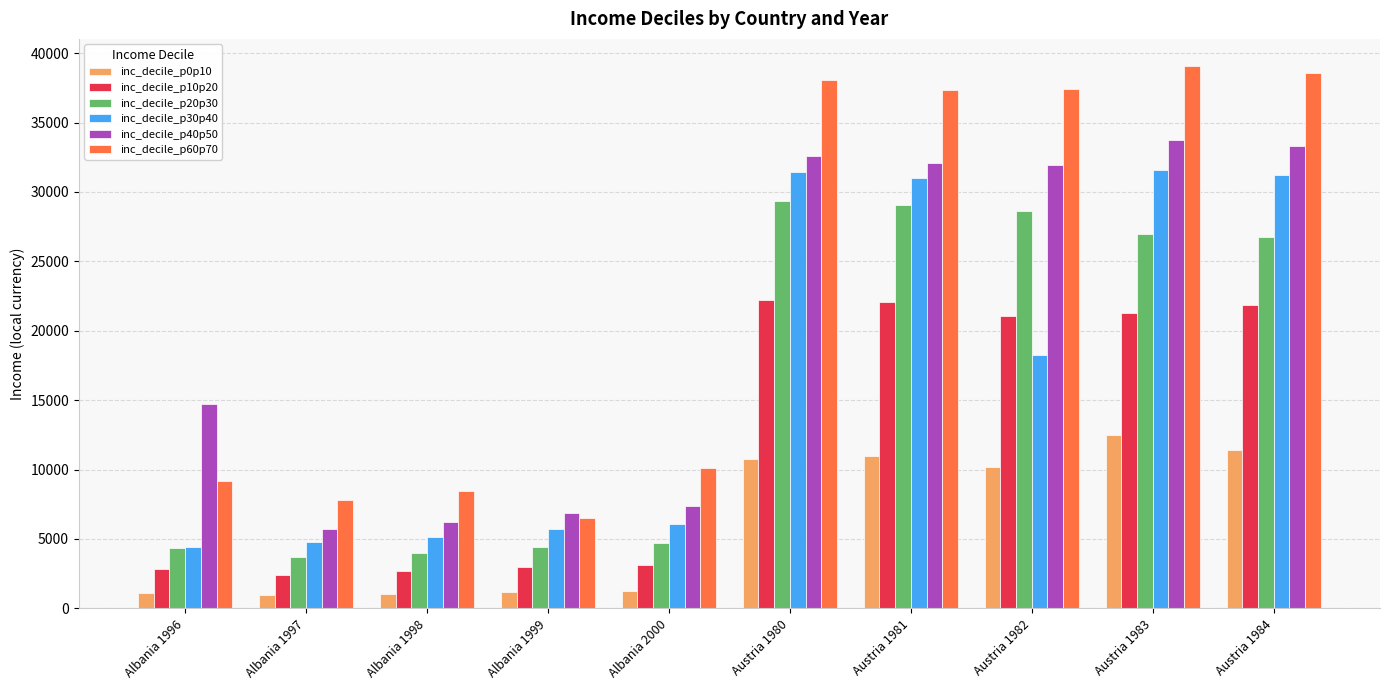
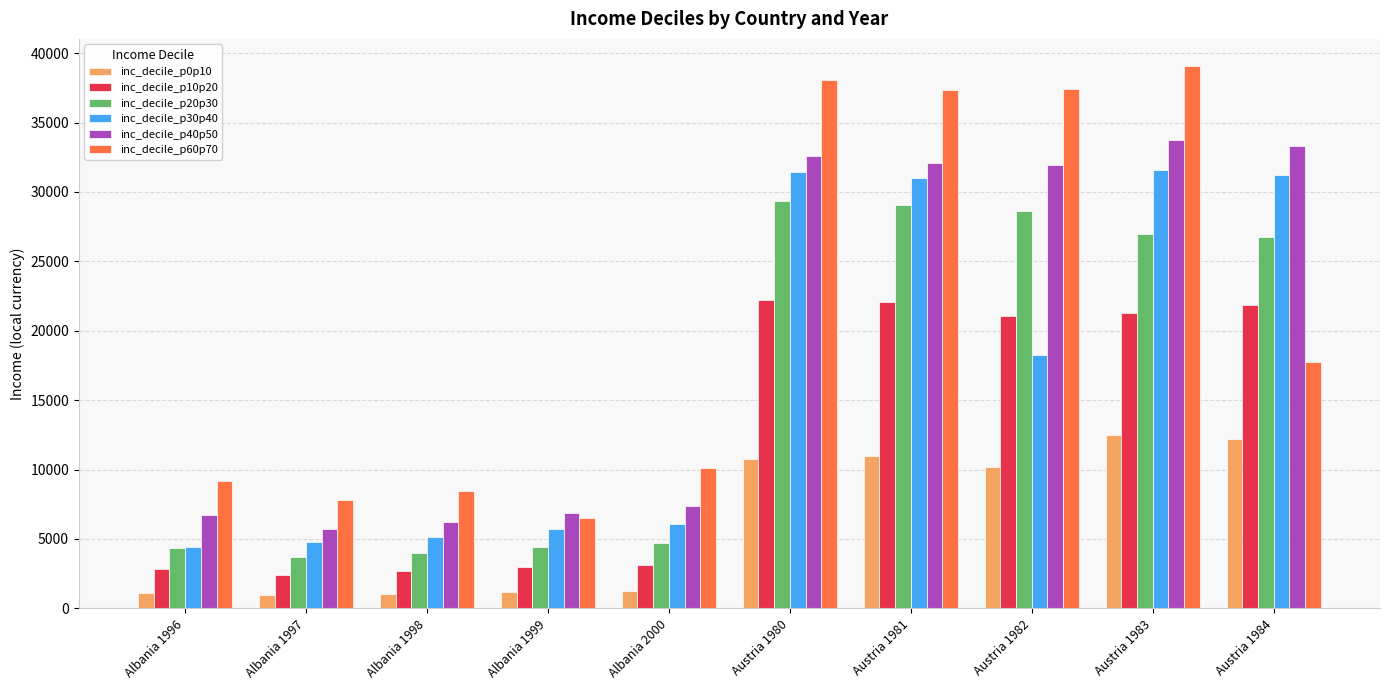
inc_decile_p40p50, Albania 1996: 14700 -> 6700
inc_decile_p0p10, Austria 1984: 11400 -> 12200
inc_decile_p60p70, Austria 1984: 38600 -> 17800
